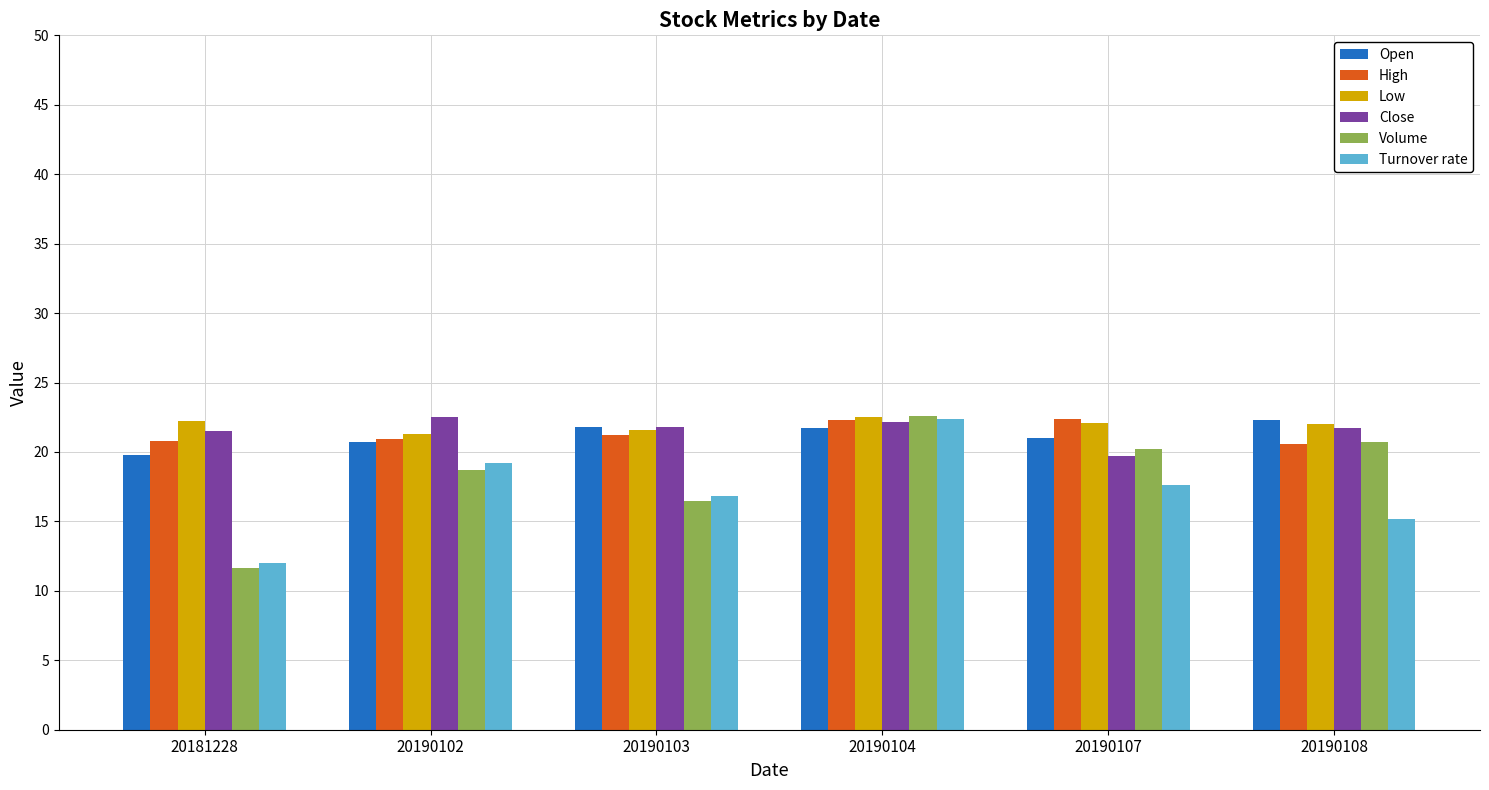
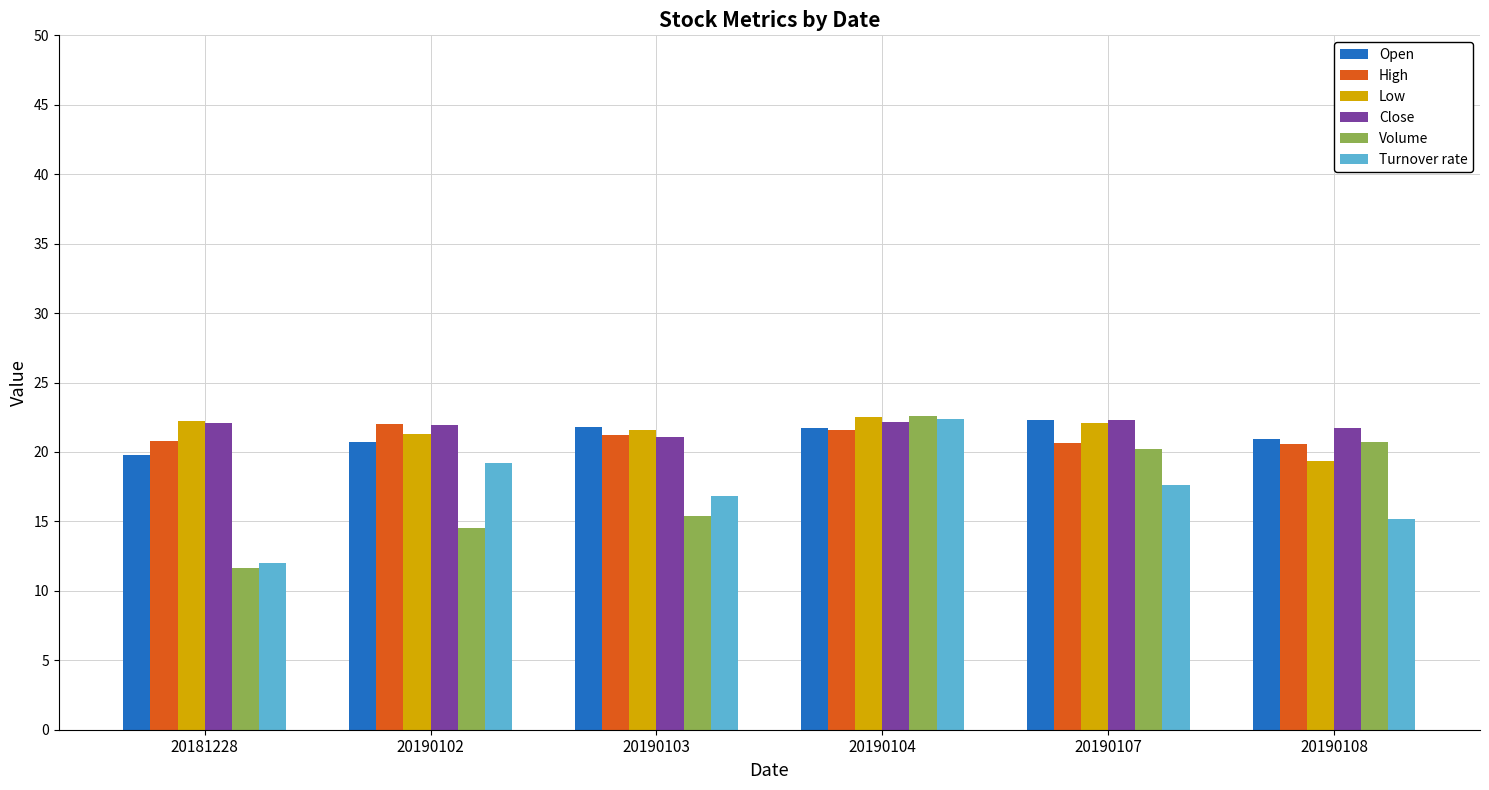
Close, 20181228: 21.5 -> 22.1
High, 20190102: 20.9 -> 22.0
Close, 20190102: 22.5 -> 21.9
Volume, 20190102: 18.7 -> 14.5
Close, 20190103: 21.8 -> 21.1
Volume, 20190103: 16.5 -> 15.4
High, 20190104: 22.3 -> 21.6
Open, 20190107: 21.0 -> 22.3
High, 20190107: 22.4 -> 20.6
Close, 20190107: 19.7 -> 22.3
Open, 20190108: 22.3 -> 21.0
Low, 20190108: 22.0 -> 19.4
